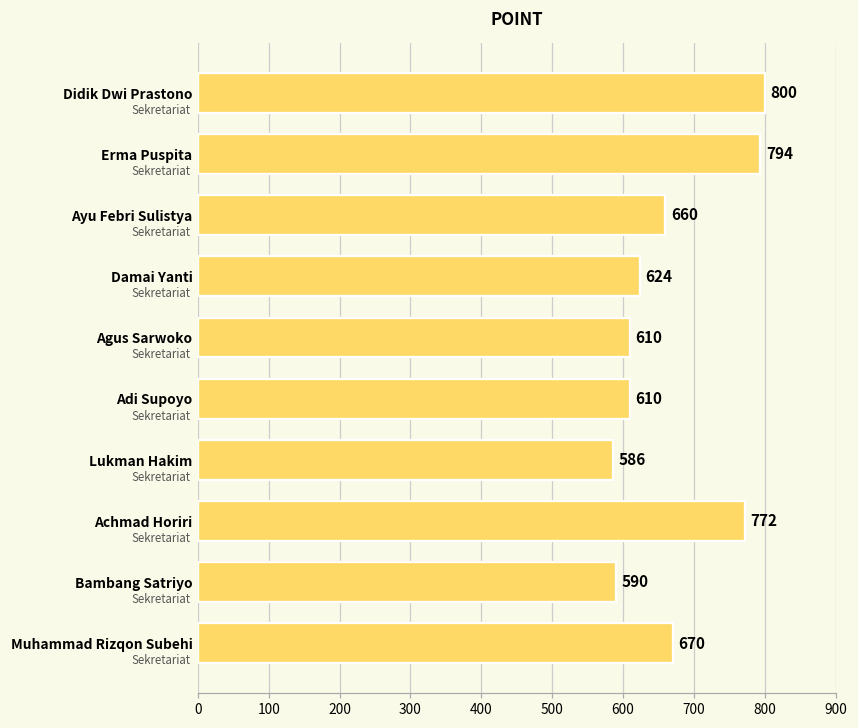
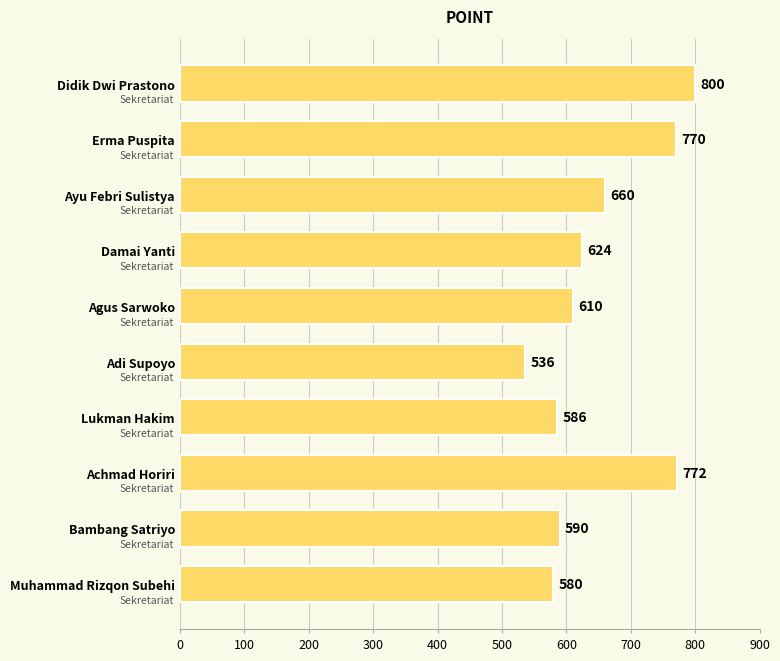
Erma Puspita: 794 -> 770
Adi Supoyo: 610 -> 536
Muhammad Rizqon Subehi: 670 -> 580
